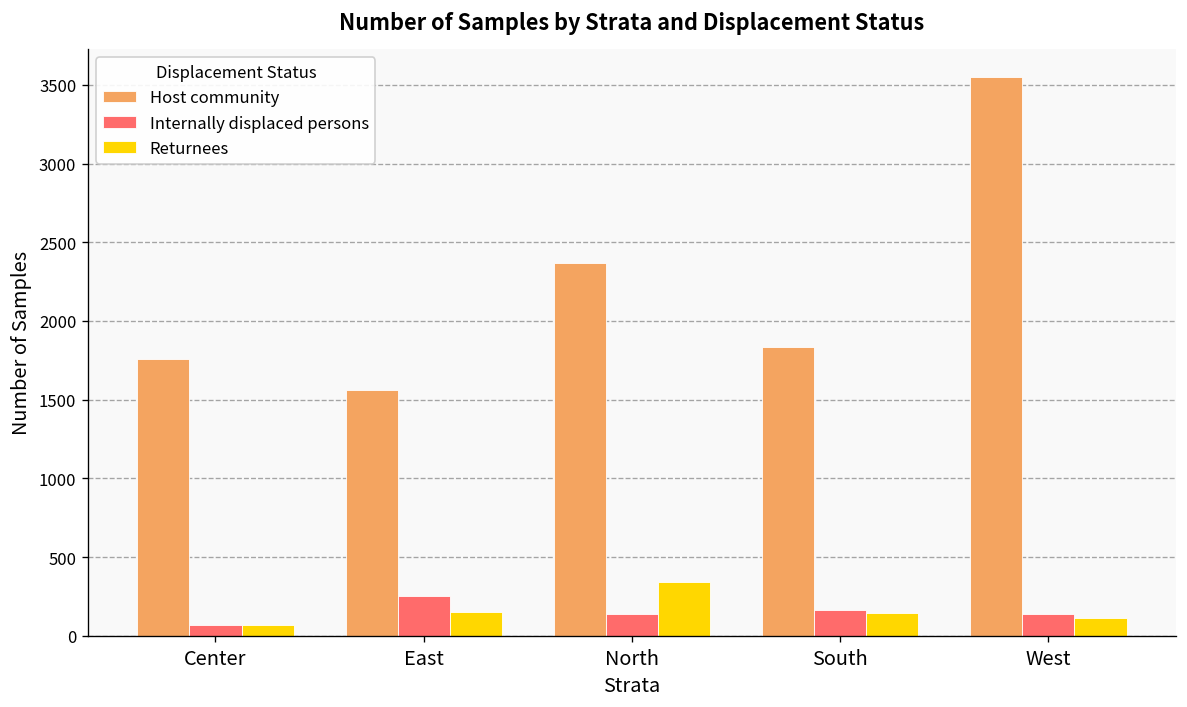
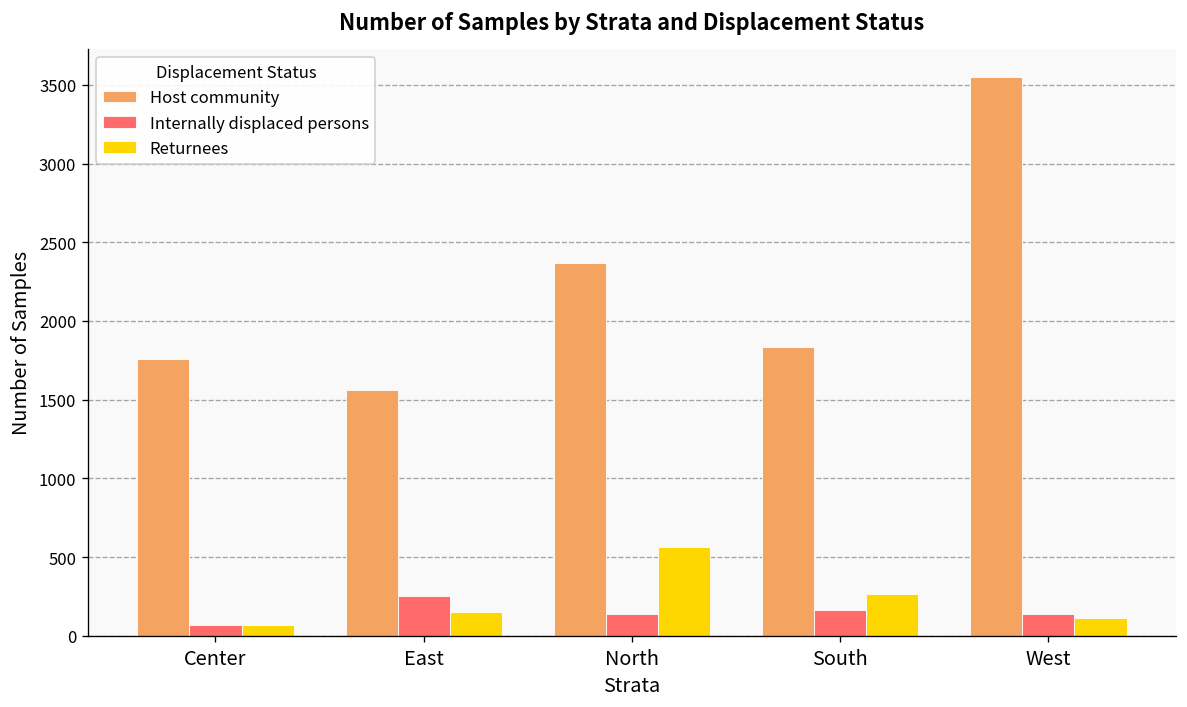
Returnees, North: 340 -> 570
Returnees, South: 150 -> 270
